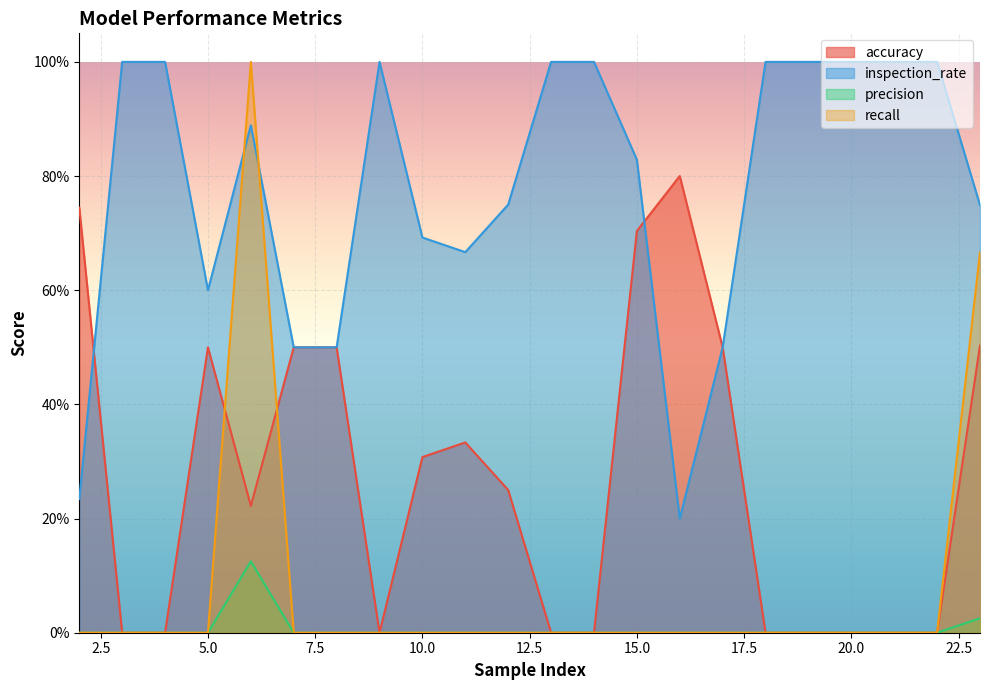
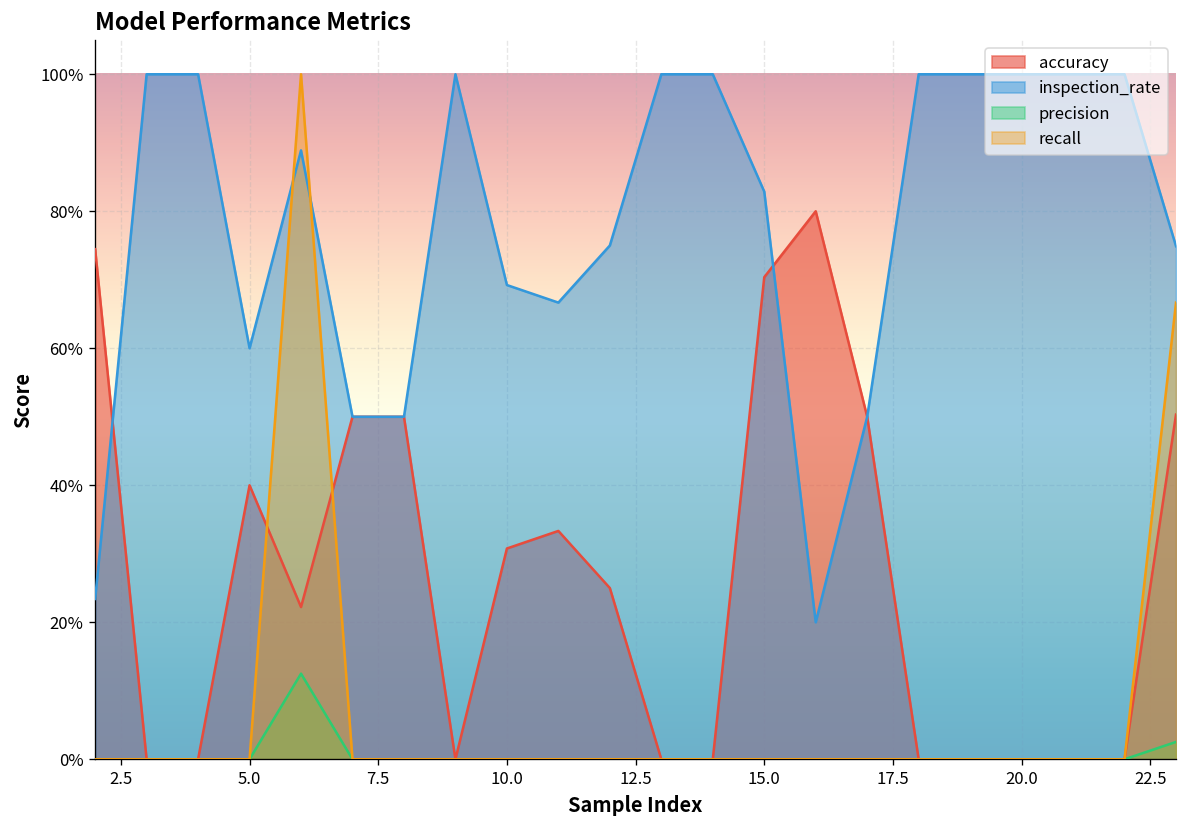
accuracy, 5.0: 50% -> 40%
